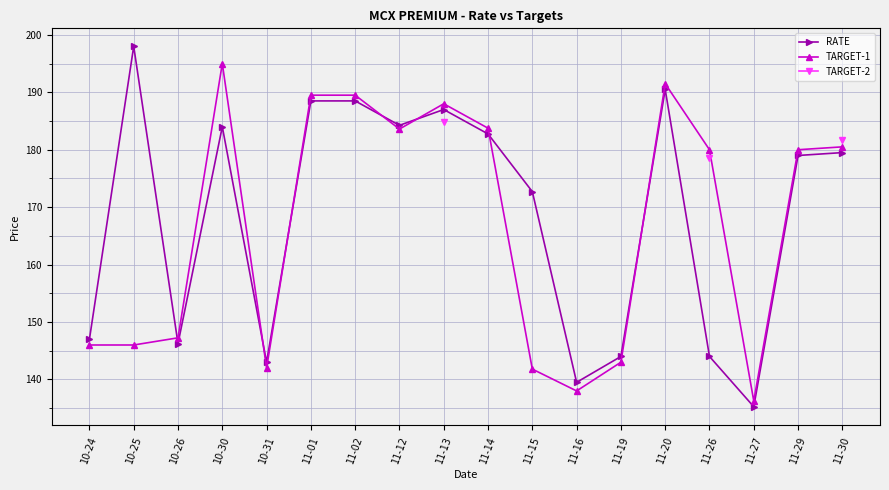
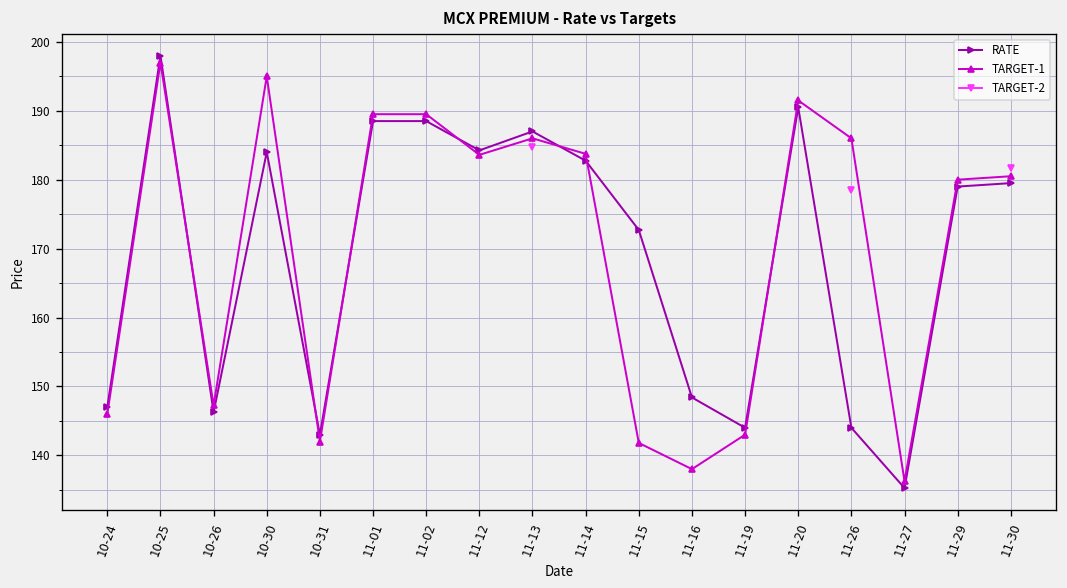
TARGET-1, 10-25: 146 -> 197
TARGET-1, 11-13: 188 -> 186
RATE, 11-16: 140 -> 148
TARGET-1, 11-26: 180 -> 186
